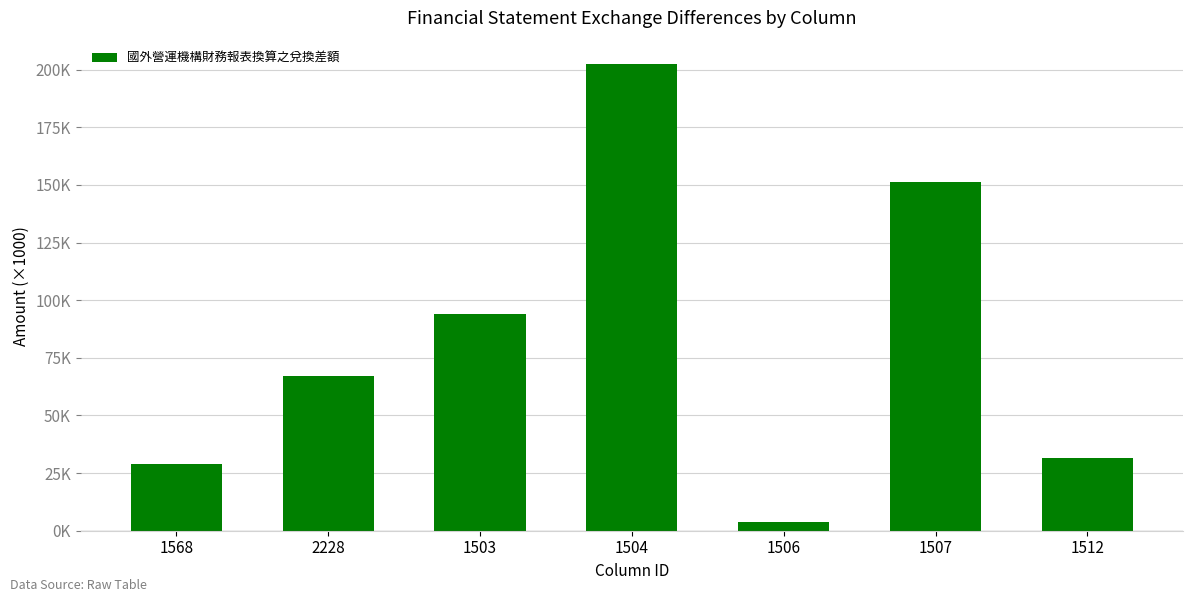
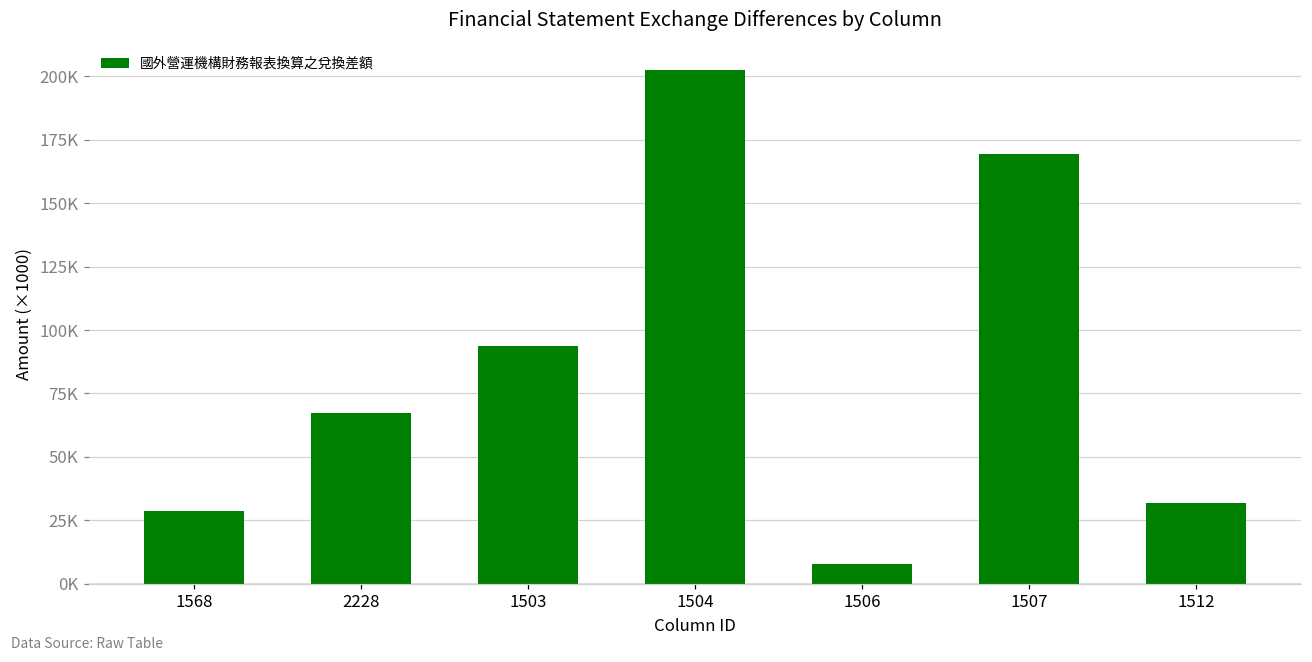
1506: 4000 -> 8000
1507: 151000 -> 169000
